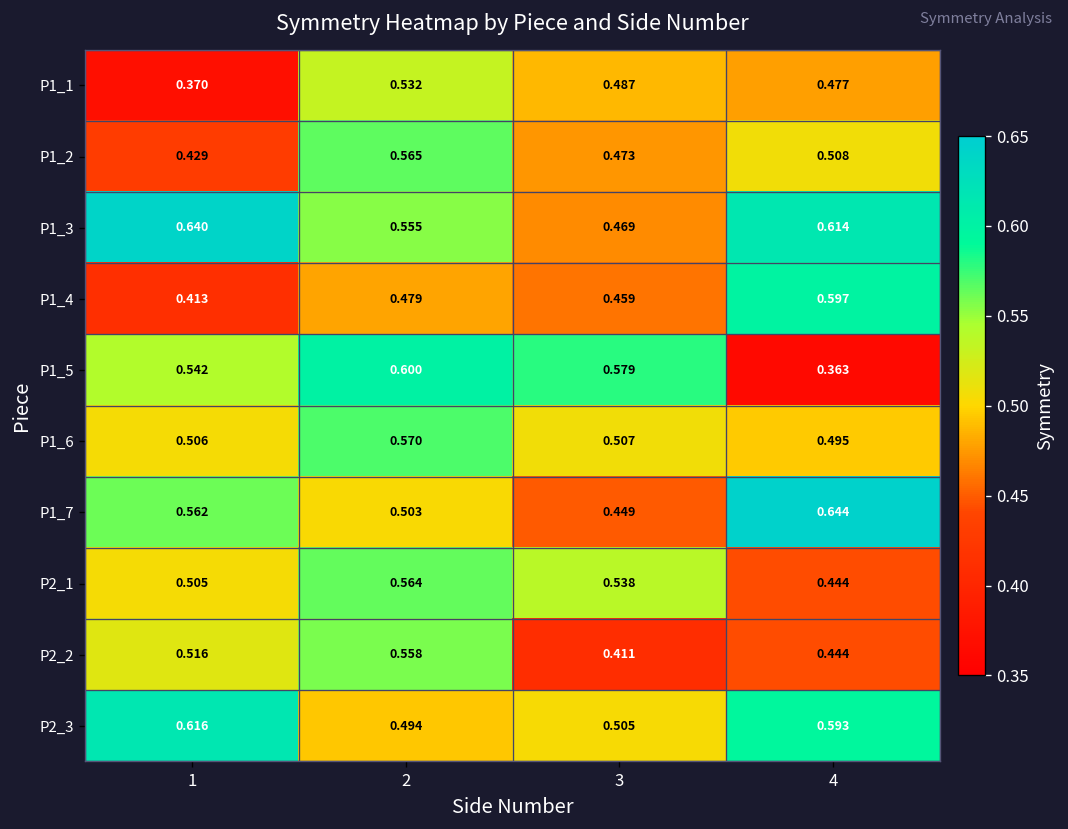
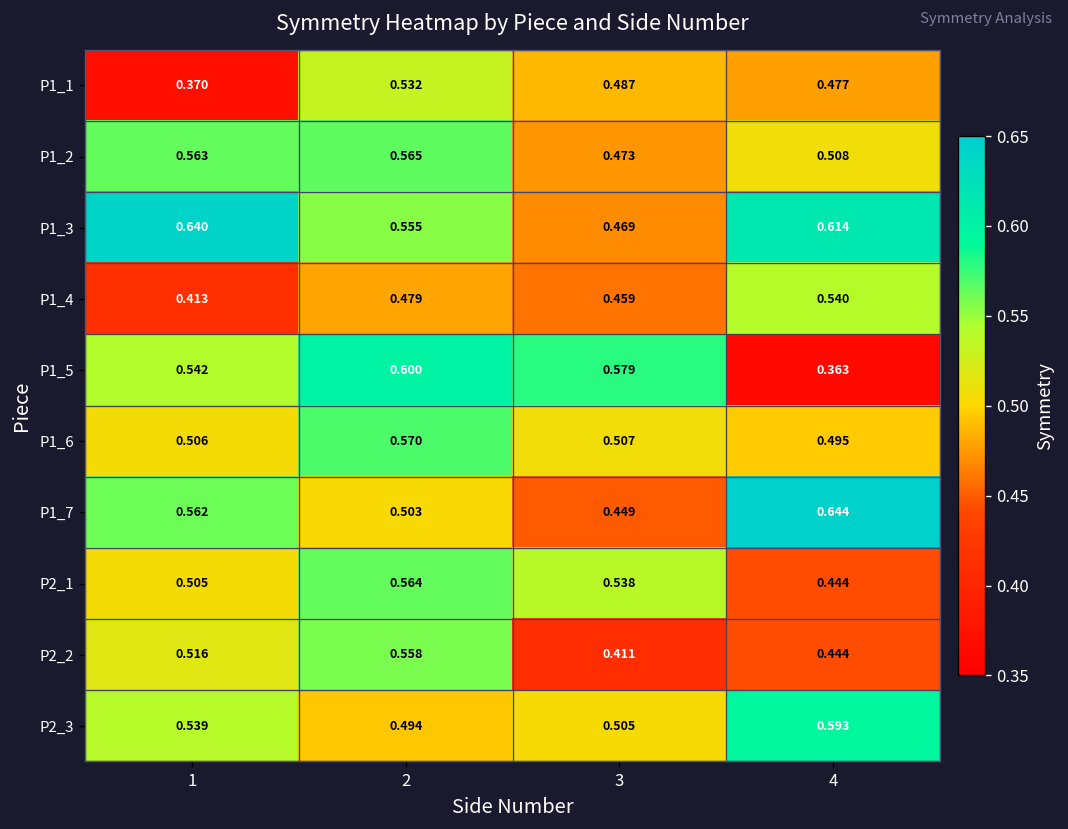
P1_2, 1: 0.429 -> 0.563
P1_4, 4: 0.597 -> 0.540
P2_3, 1: 0.616 -> 0.539
